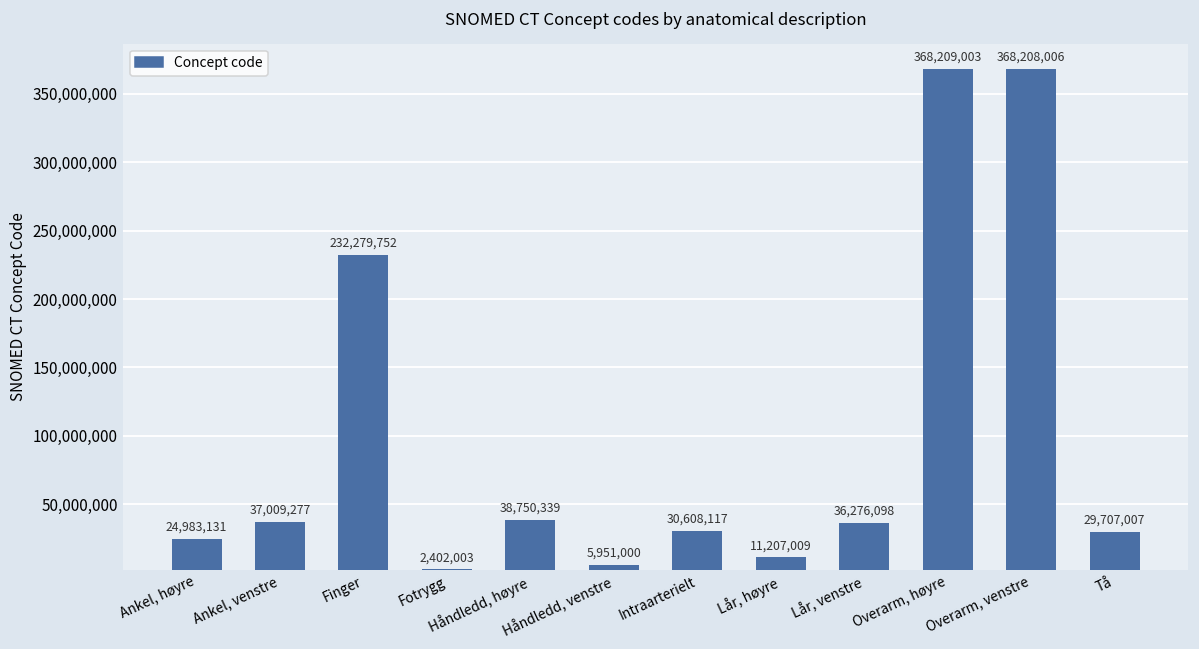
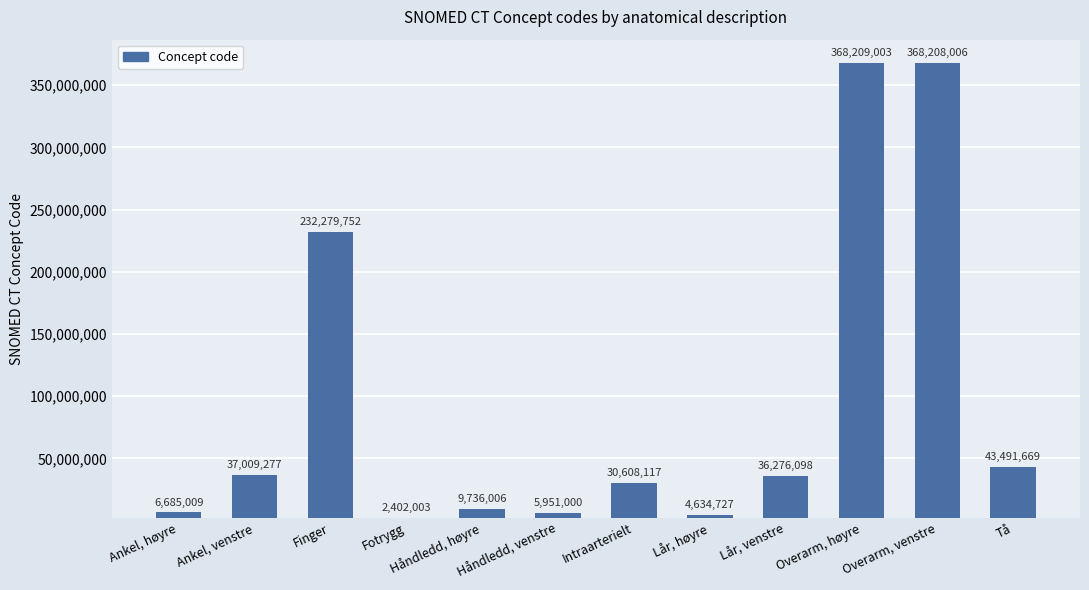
Ankel, høyre: 24,983,131 -> 6,685,009
Håndledd, høyre: 38,750,339 -> 9,736,006
Lår, høyre: 11,207,009 -> 4,634,727
Tå: 29,707,007 -> 43,491,669
